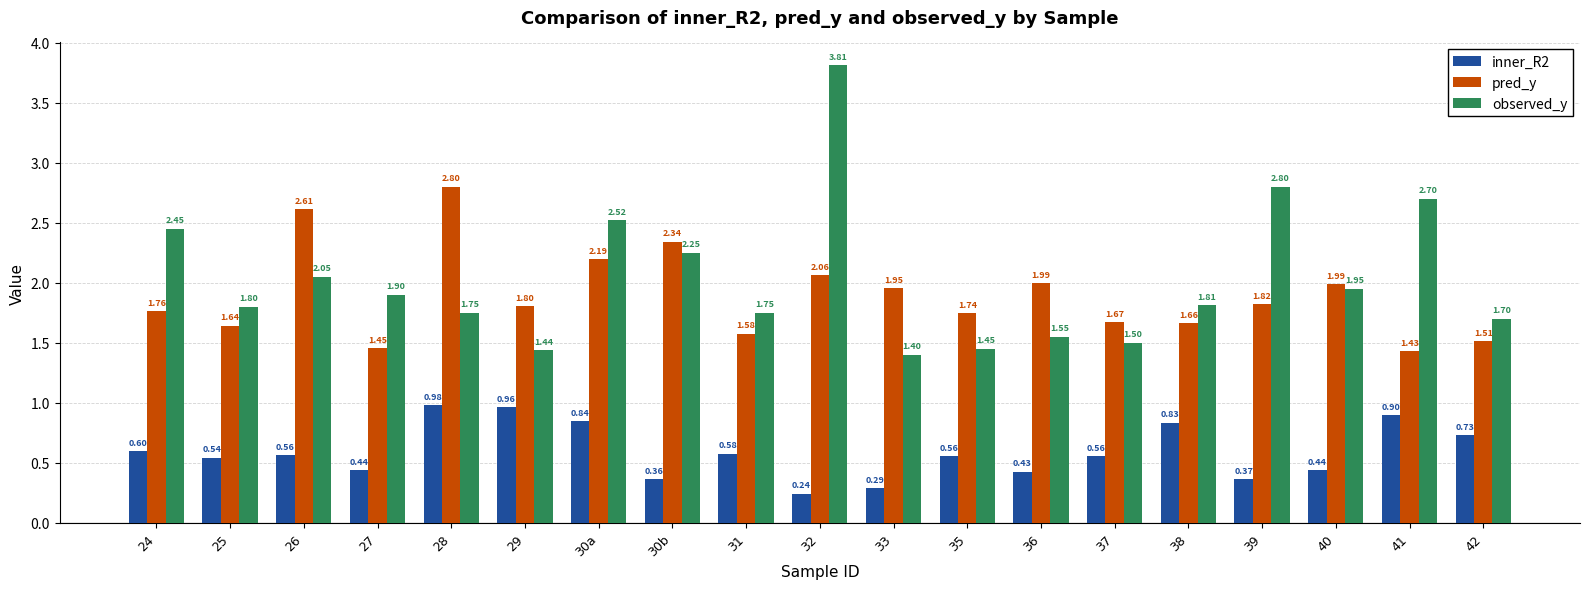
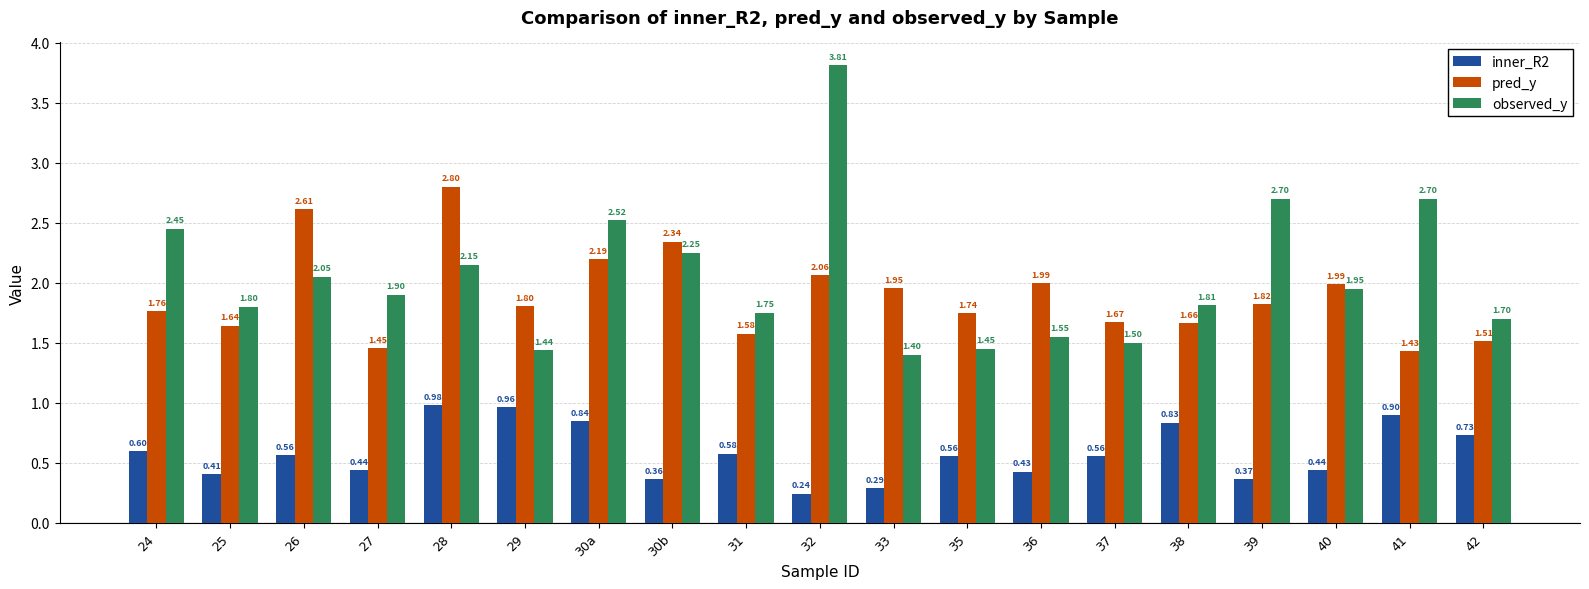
inner_R2, 25: 0.54 -> 0.41
observed_y, 28: 1.75 -> 2.15
observed_y, 39: 2.80 -> 2.70
